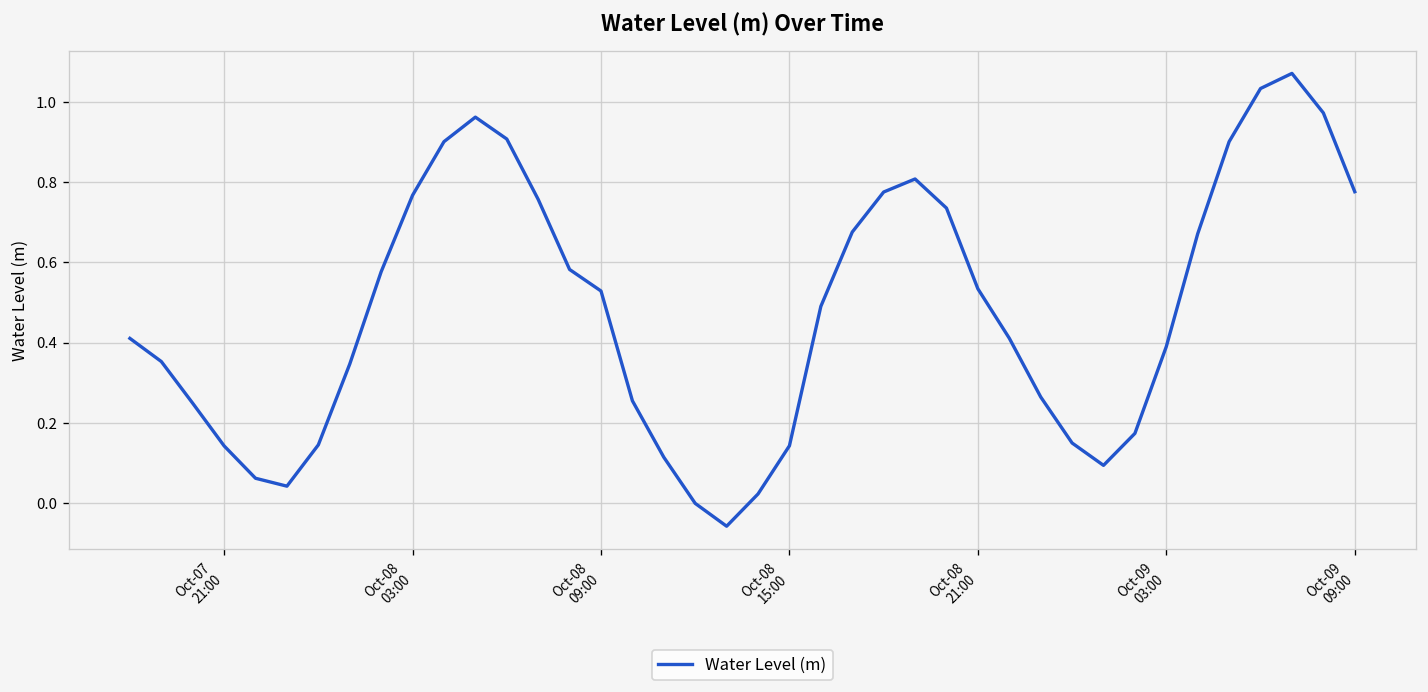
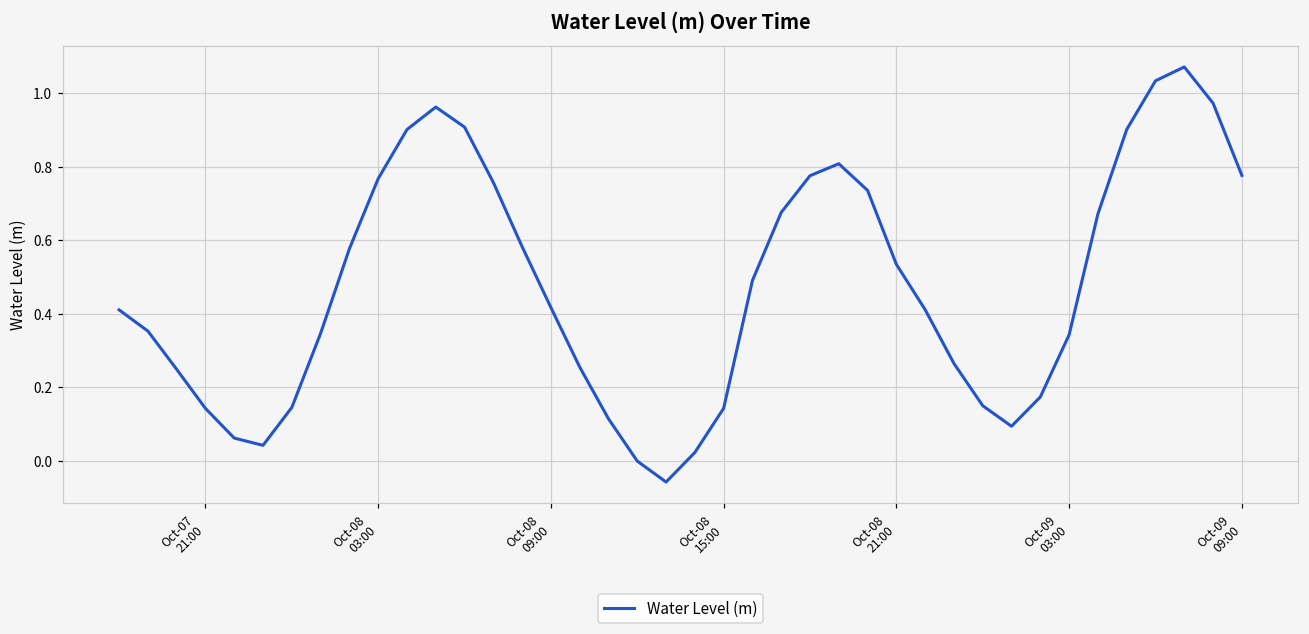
Oct-08 09:00: 0.53 -> 0.42
Oct-09 03:00: 0.39 -> 0.34
